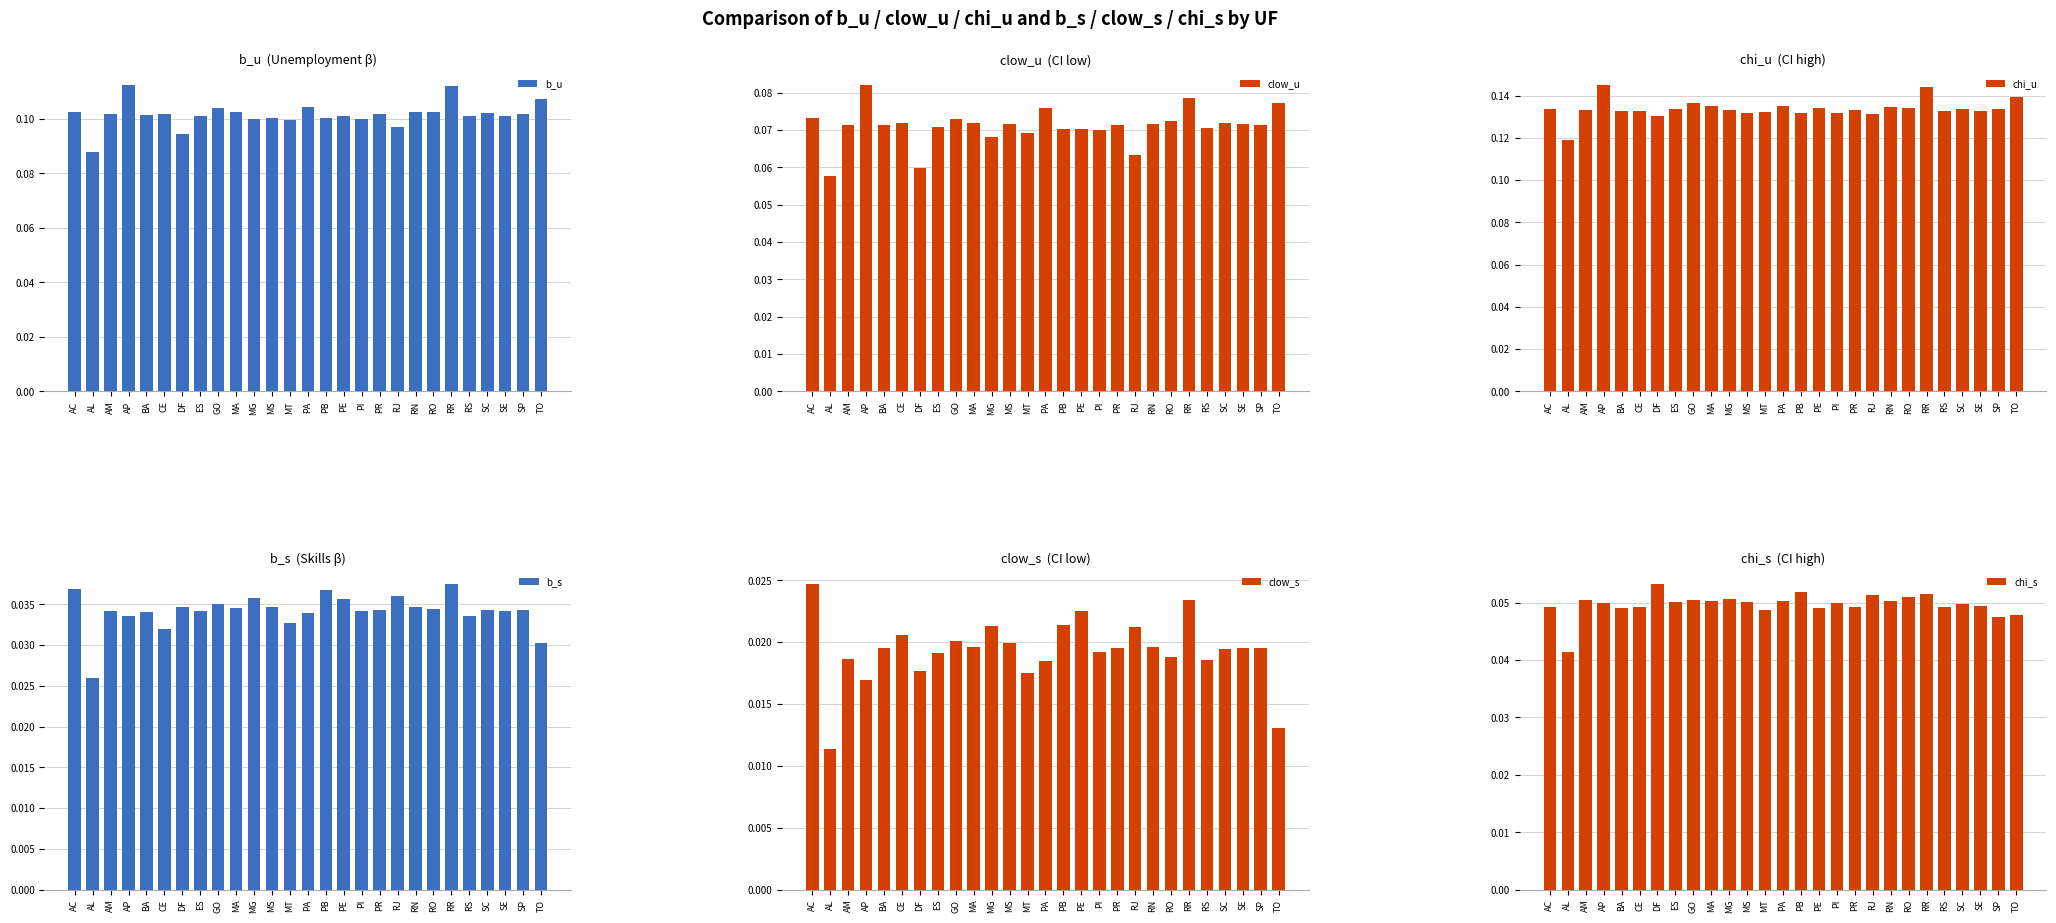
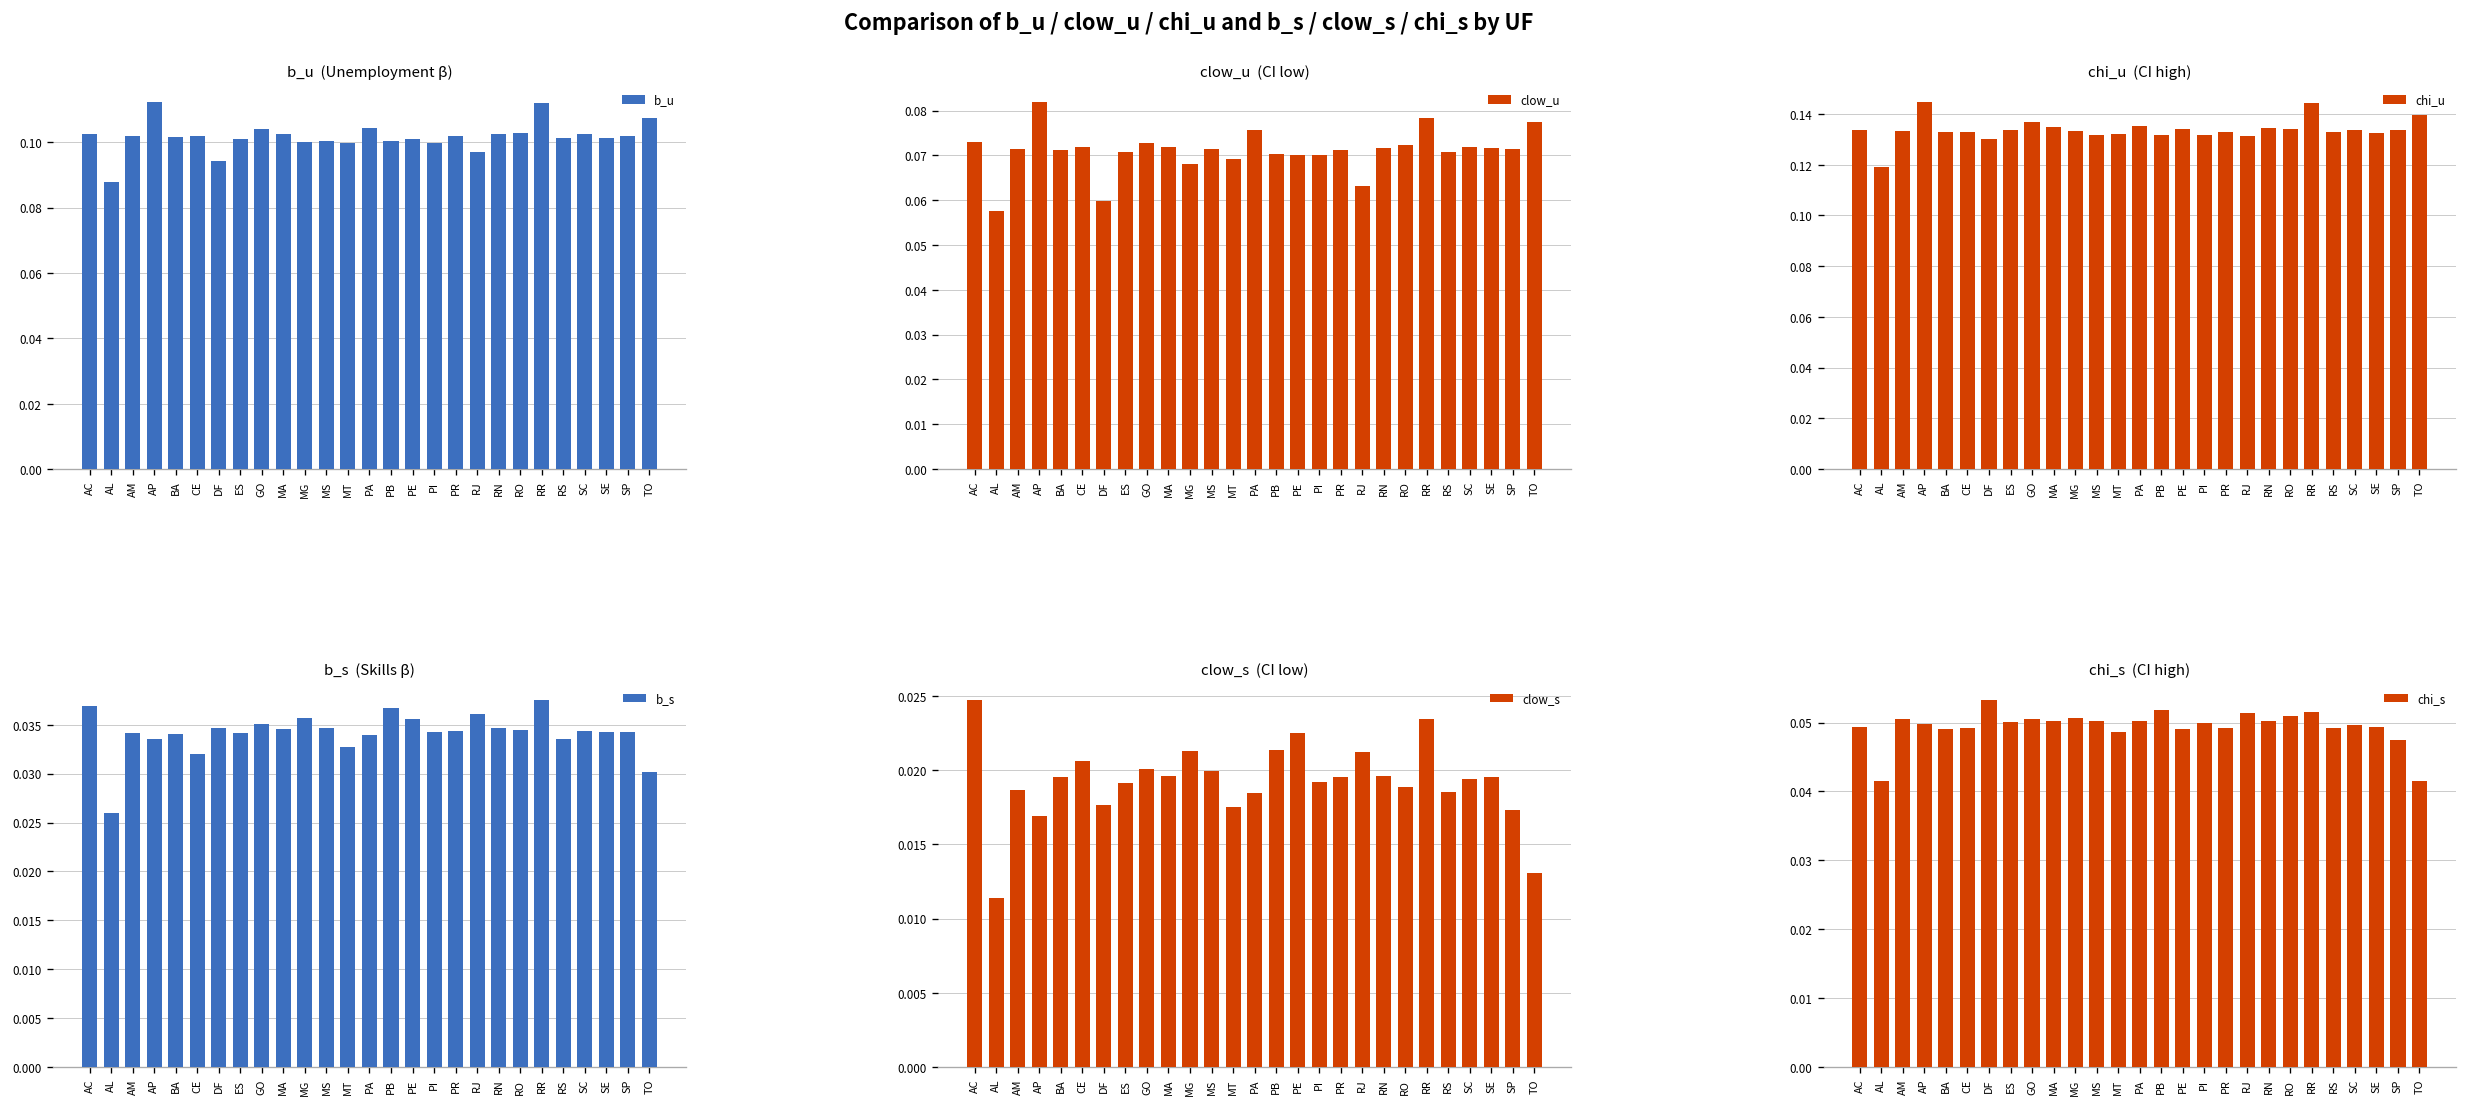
clow_s (CI low), SP: 0.0196 -> 0.0173
chi_s (CI high), TO: 0.048 -> 0.041
